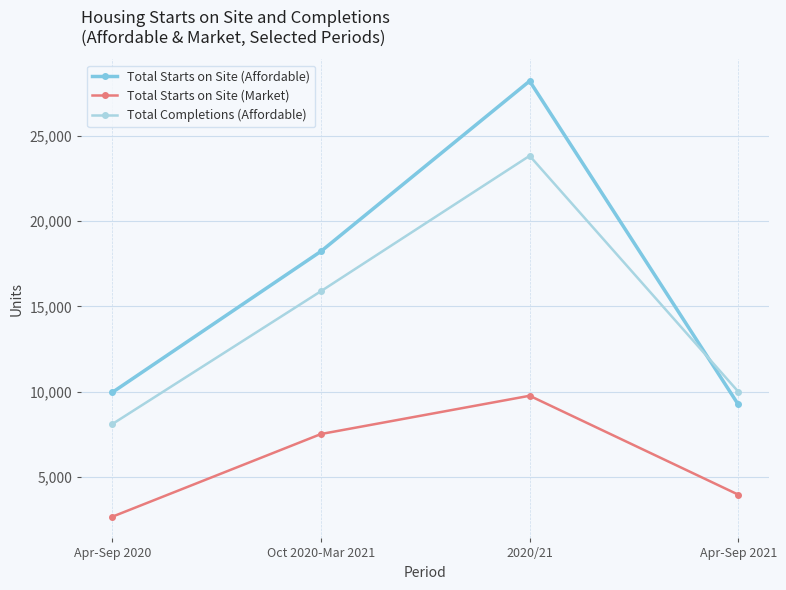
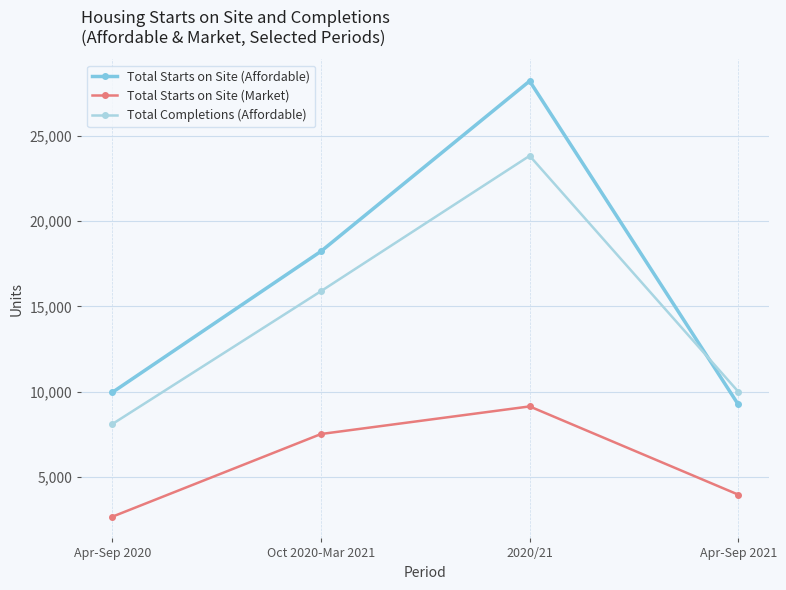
Total Starts on Site (Market), 2020/21: 9,800 -> 9,100
